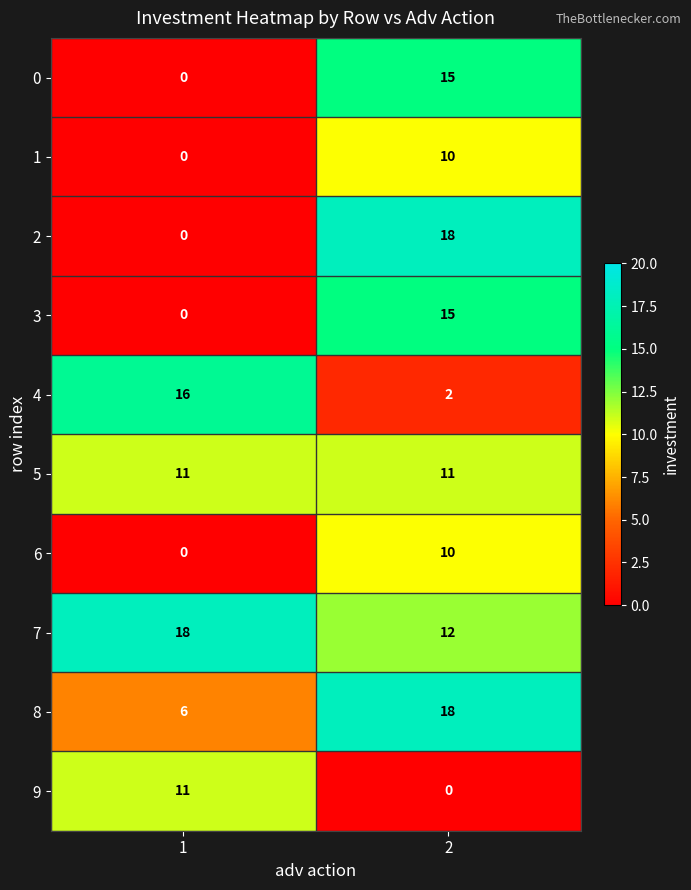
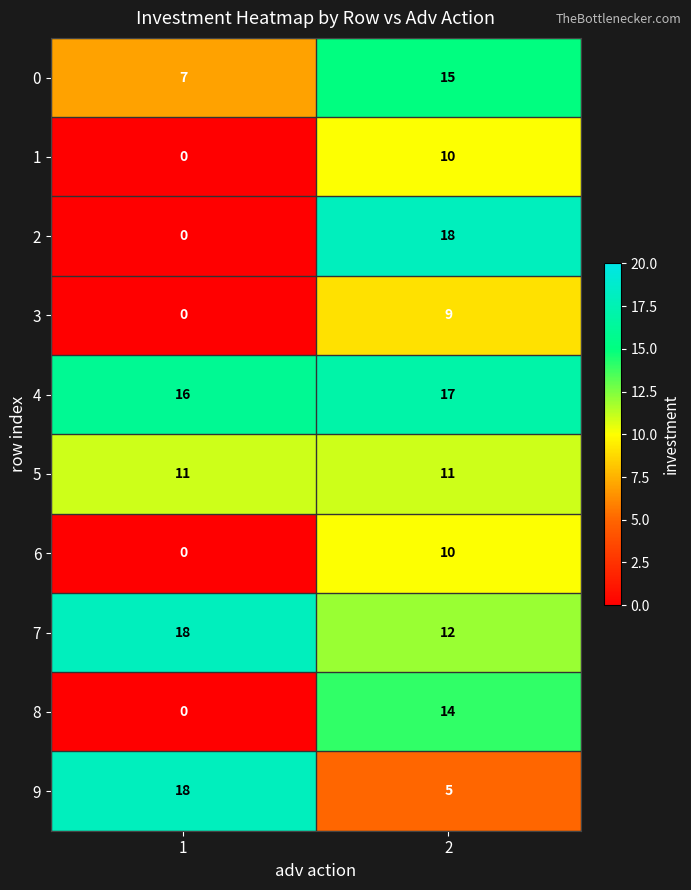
0, 1: 0 -> 7
3, 2: 15 -> 9
4, 2: 2 -> 17
8, 1: 6 -> 0
8, 2: 18 -> 14
9, 1: 11 -> 18
9, 2: 0 -> 5
